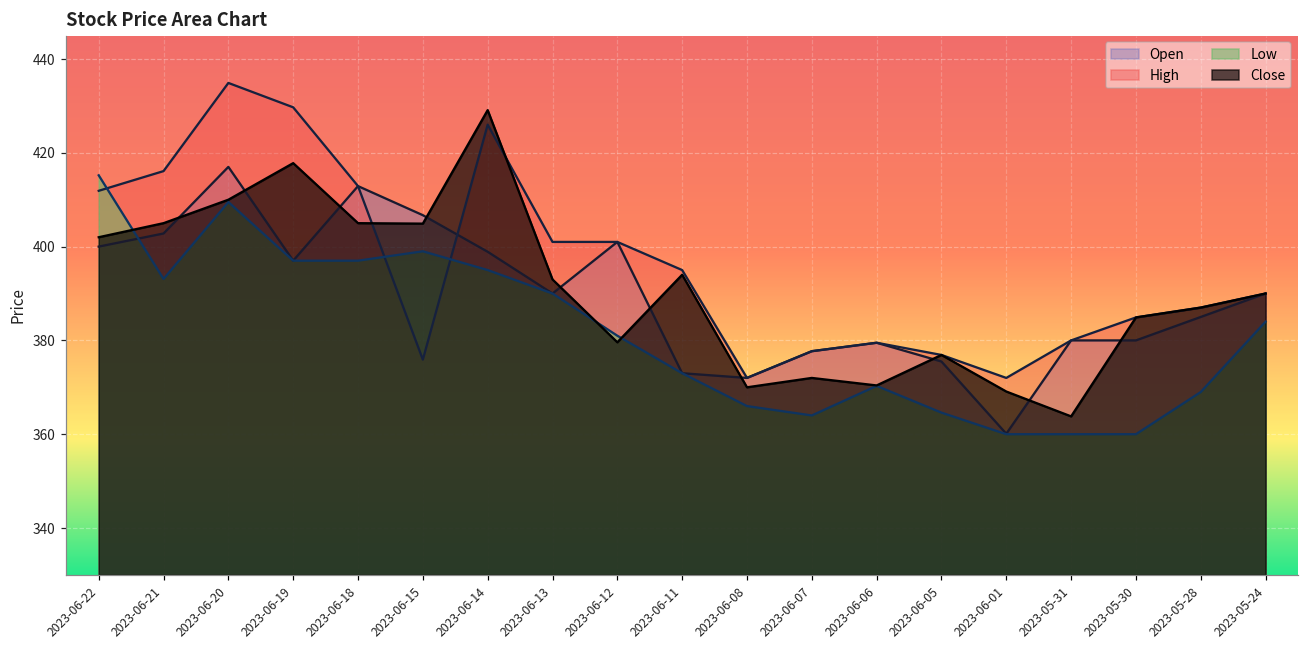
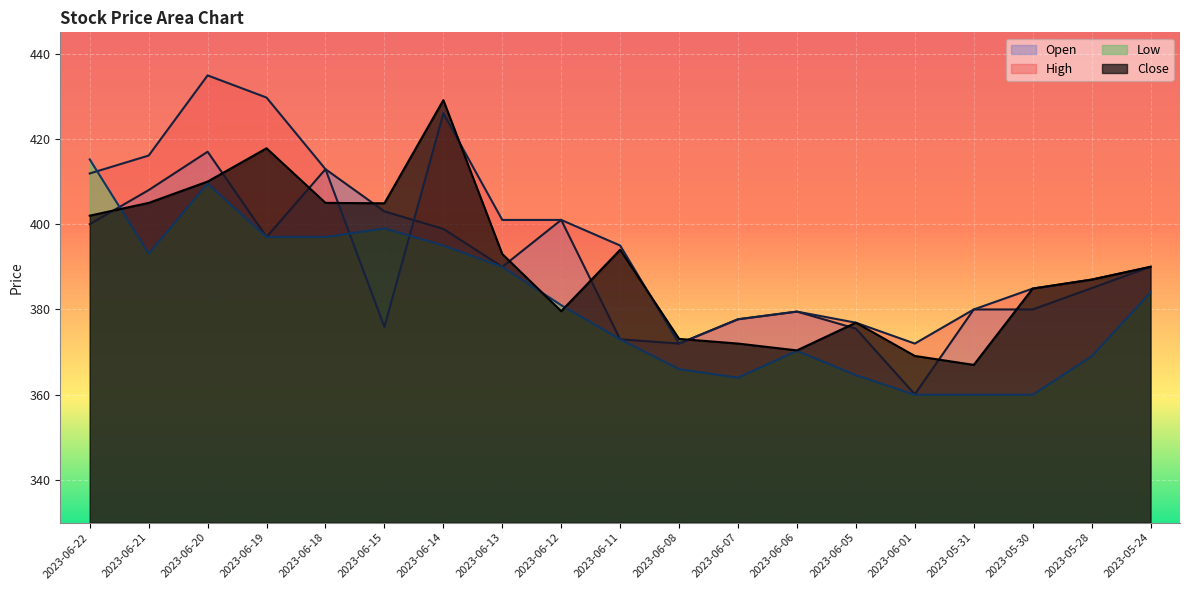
Open, 2023-06-21: 403 -> 408
Open, 2023-06-15: 407 -> 403
Close, 2023-06-08: 370 -> 373
Close, 2023-05-31: 364 -> 367
